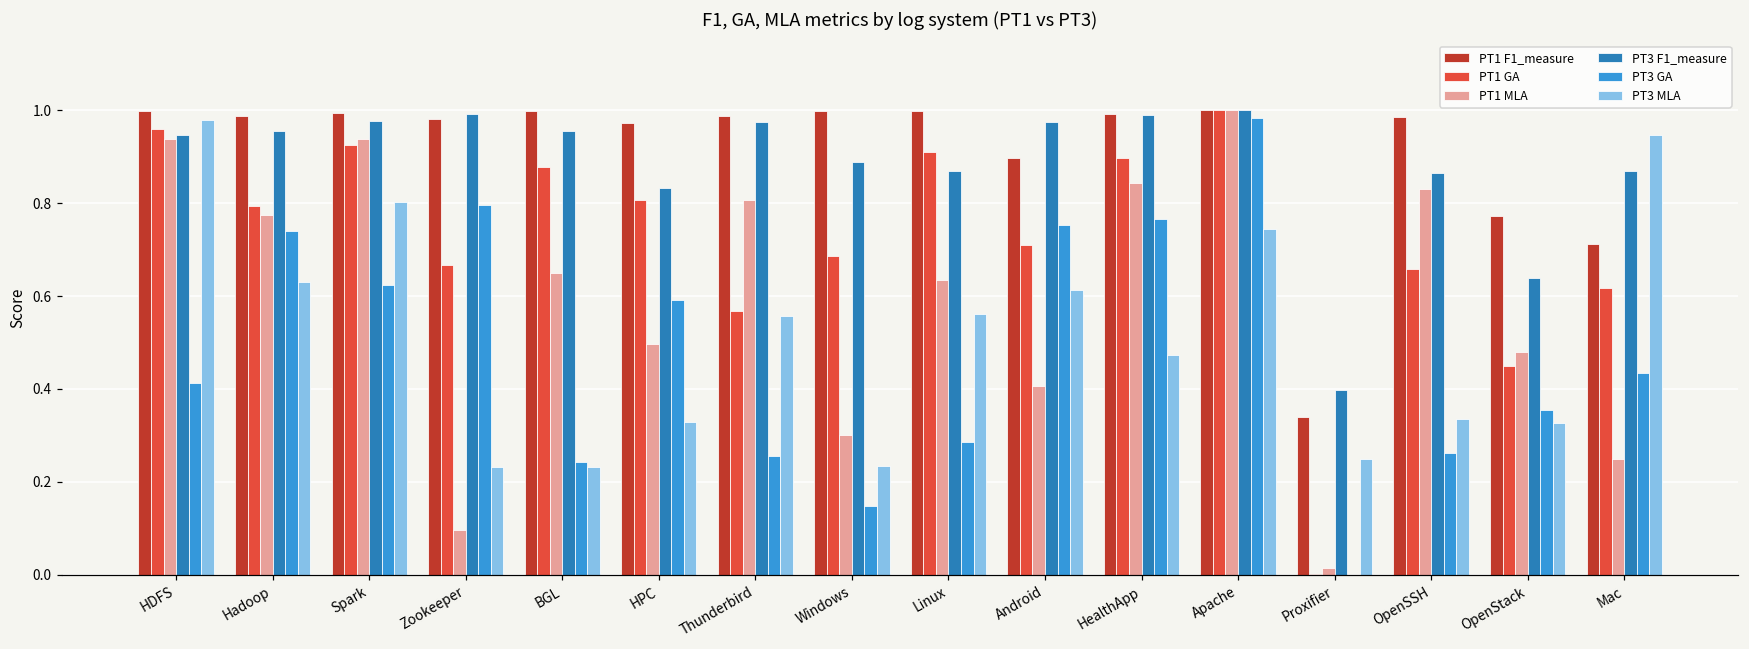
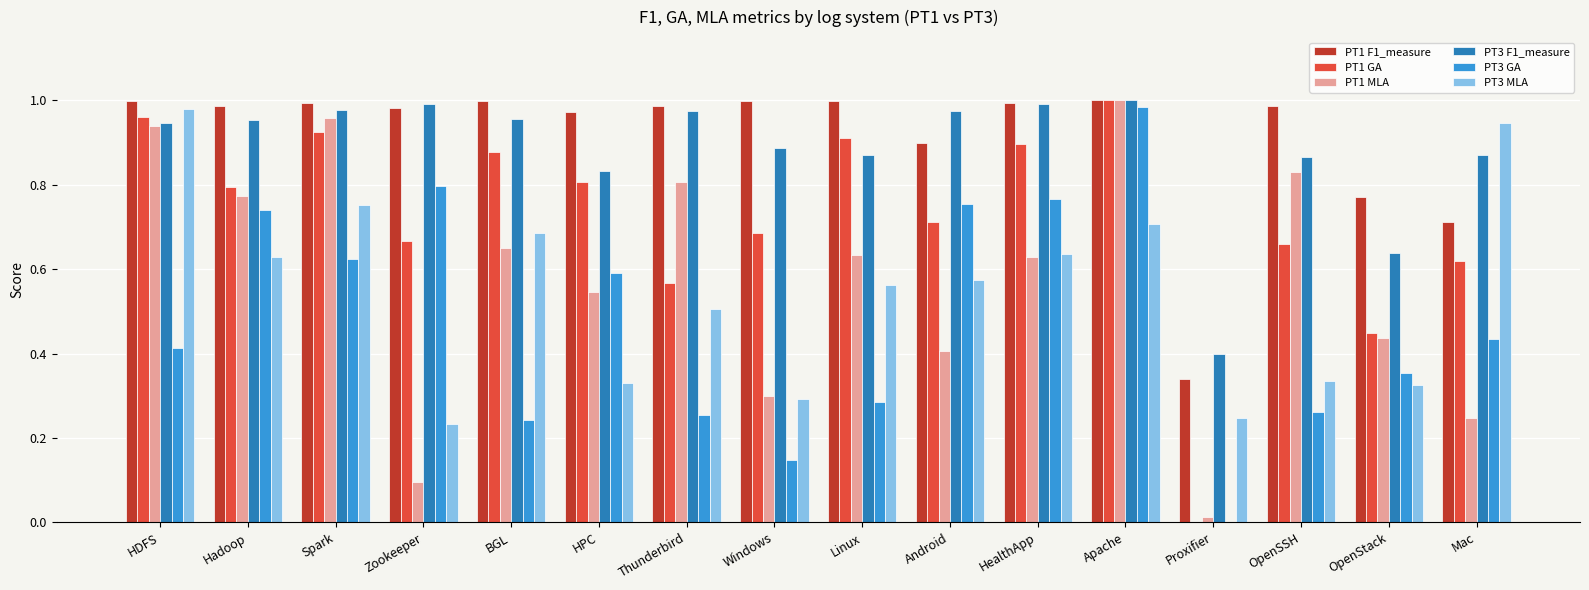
PT1 MLA, Spark: 0.94 -> 0.96
PT3 MLA, Spark: 0.80 -> 0.75
PT3 MLA, BGL: 0.23 -> 0.69
PT1 MLA, HPC: 0.50 -> 0.55
PT3 MLA, Thunderbird: 0.56 -> 0.51
PT3 MLA, Windows: 0.23 -> 0.29
PT3 MLA, Android: 0.61 -> 0.57
PT1 MLA, HealthApp: 0.84 -> 0.63
PT3 MLA, HealthApp: 0.47 -> 0.64
PT3 MLA, Apache: 0.75 -> 0.71
PT1 MLA, OpenStack: 0.48 -> 0.44
